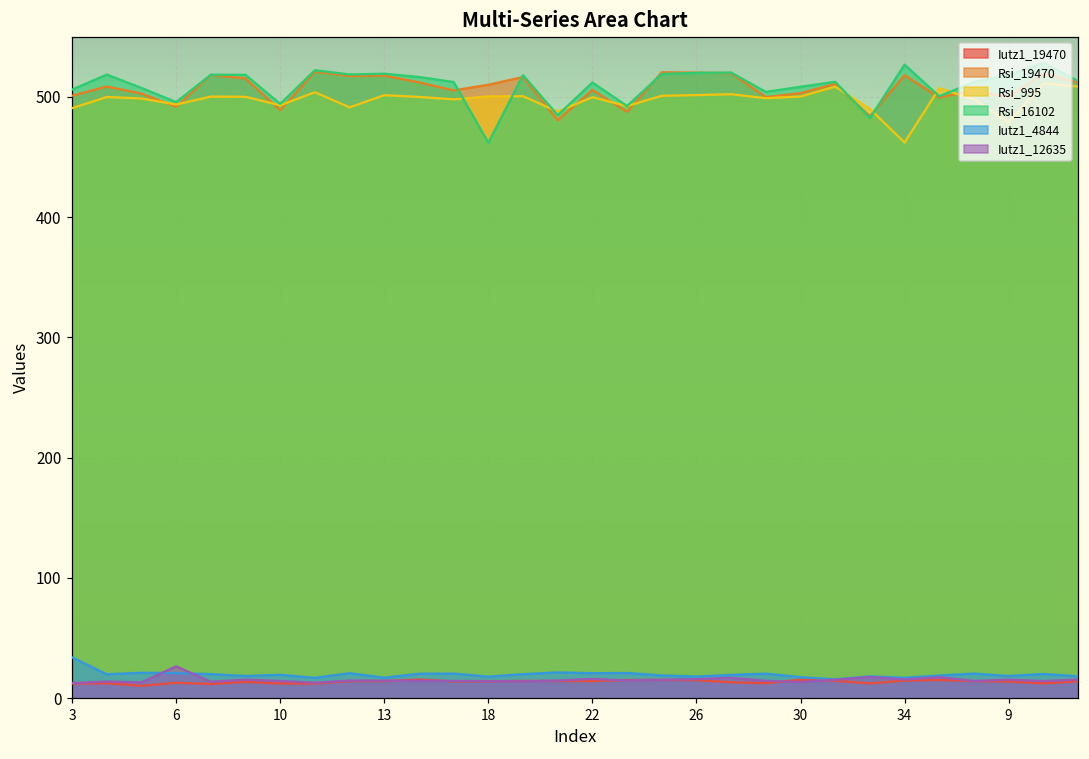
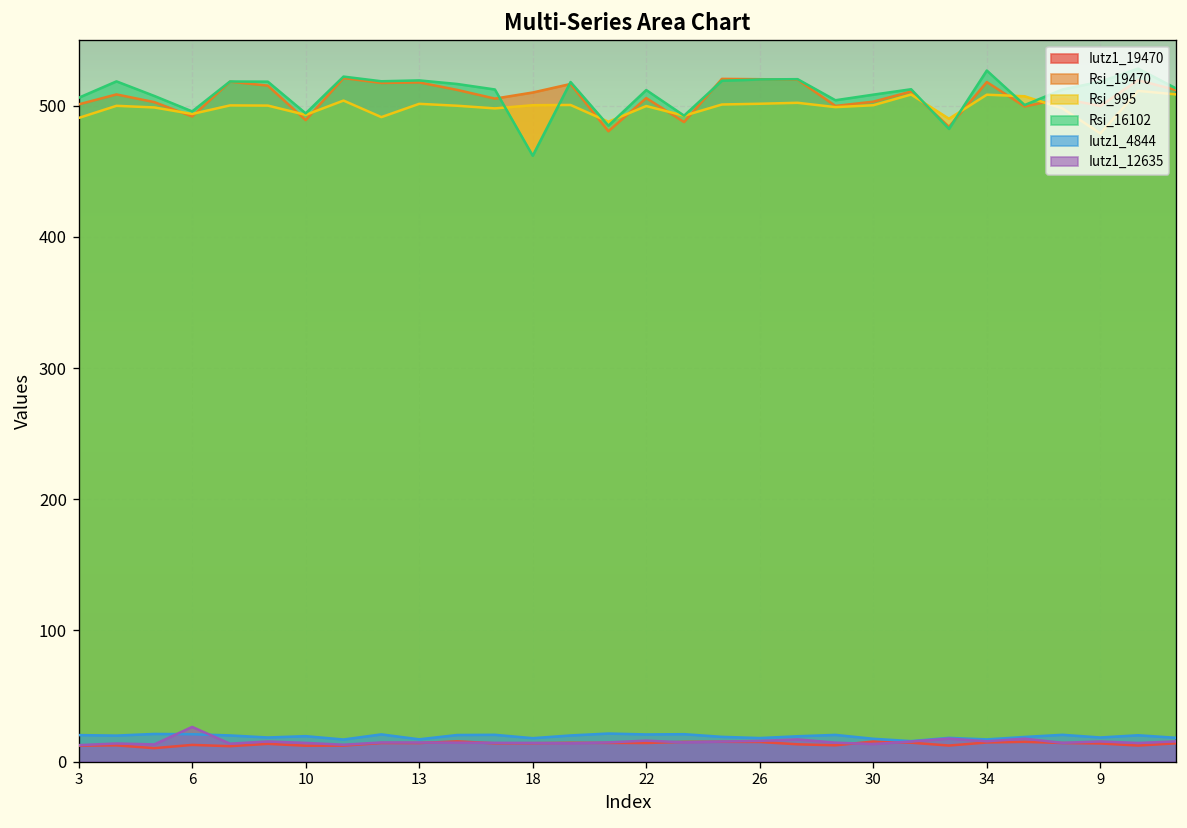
Iutz1_4844, 3: 34 -> 20
Rsi_995, 34: 462 -> 508
